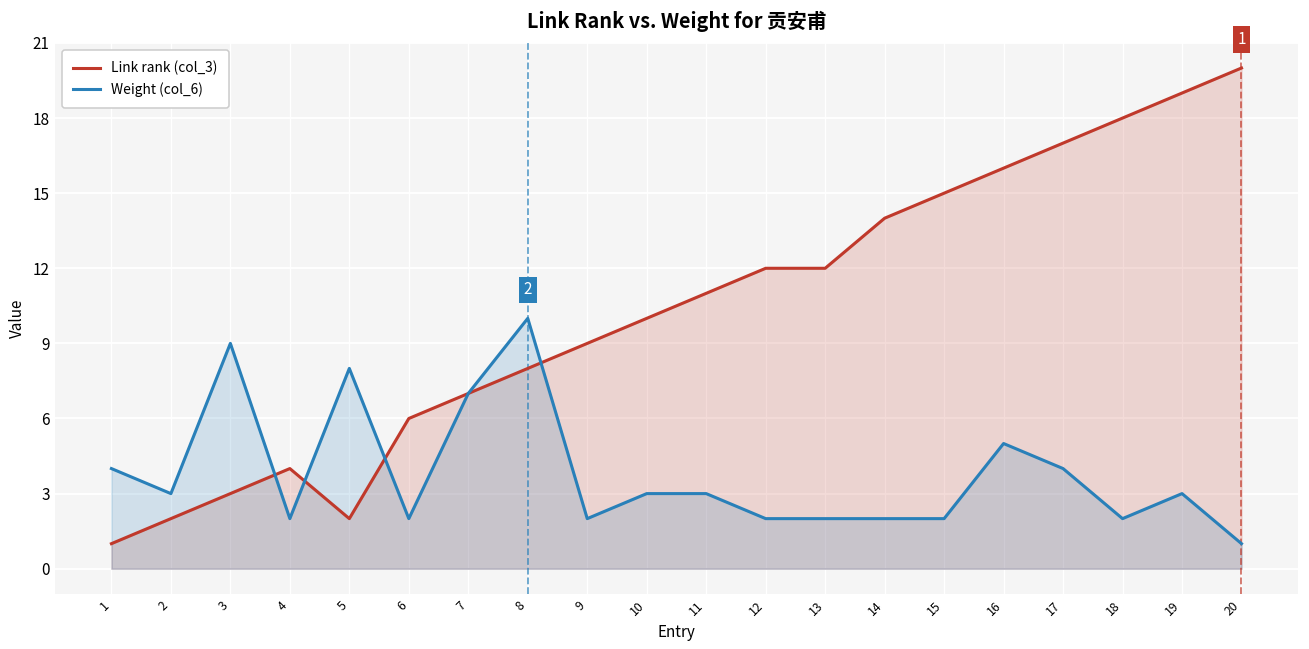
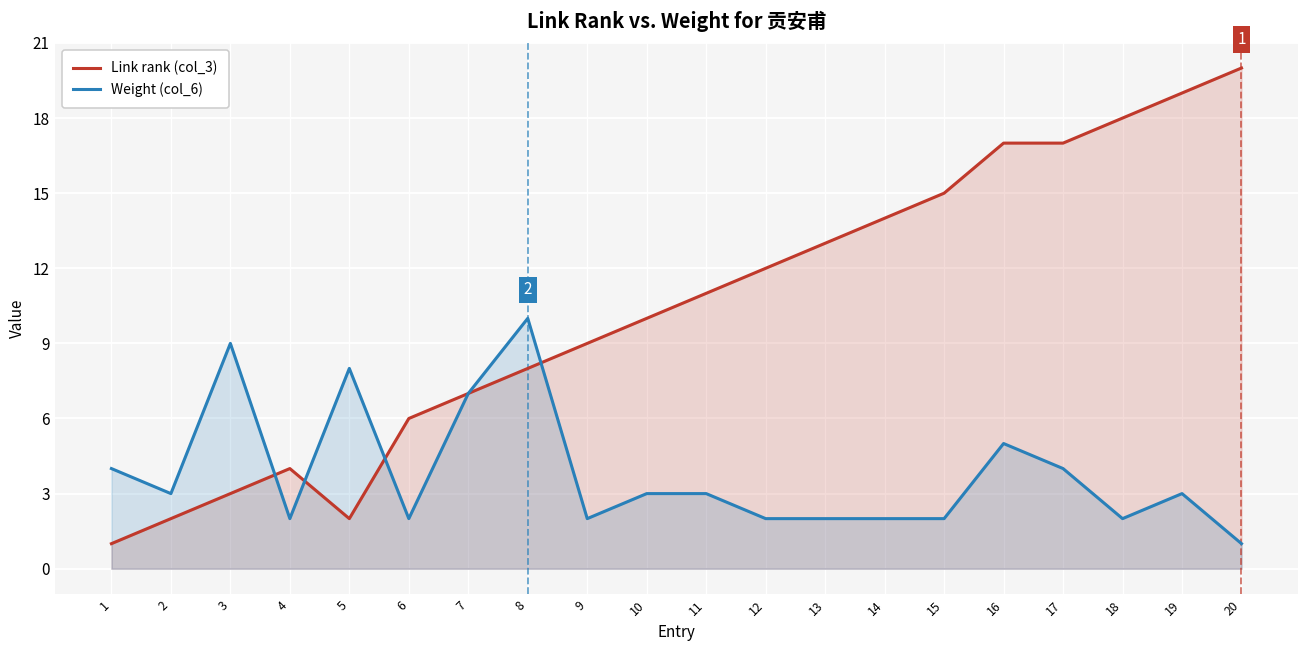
Link rank (col_3), 13: 12 -> 13
Link rank (col_3), 16: 16 -> 17
